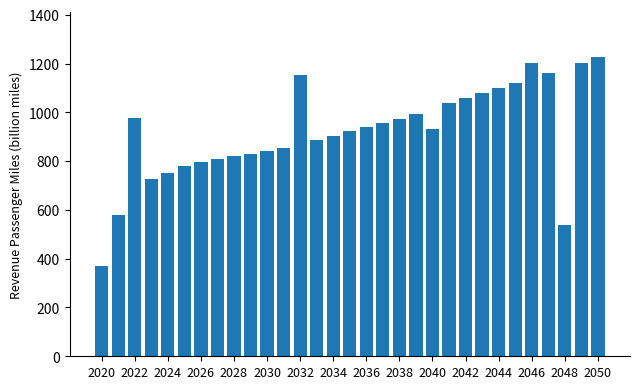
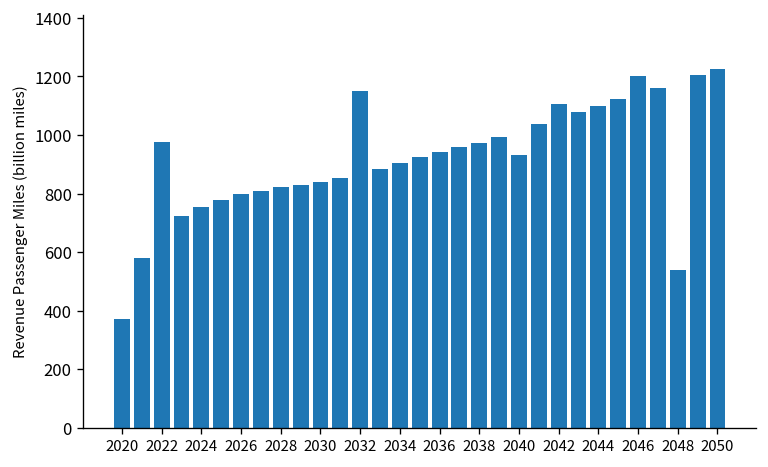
2042: 1060 -> 1110
